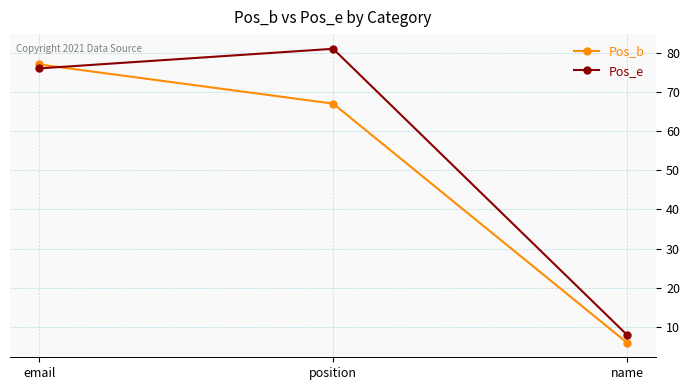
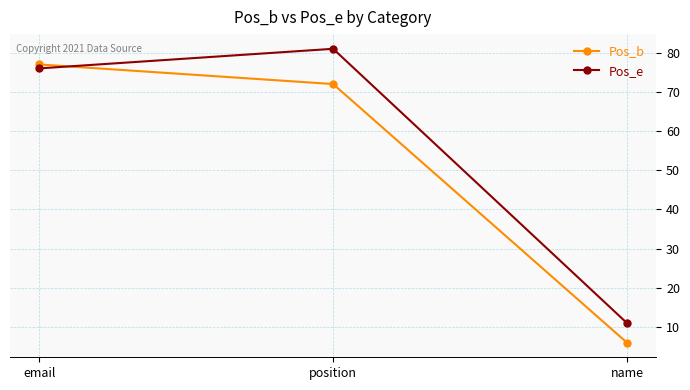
Pos_b, position: 67 -> 72
Pos_e, name: 8 -> 11
